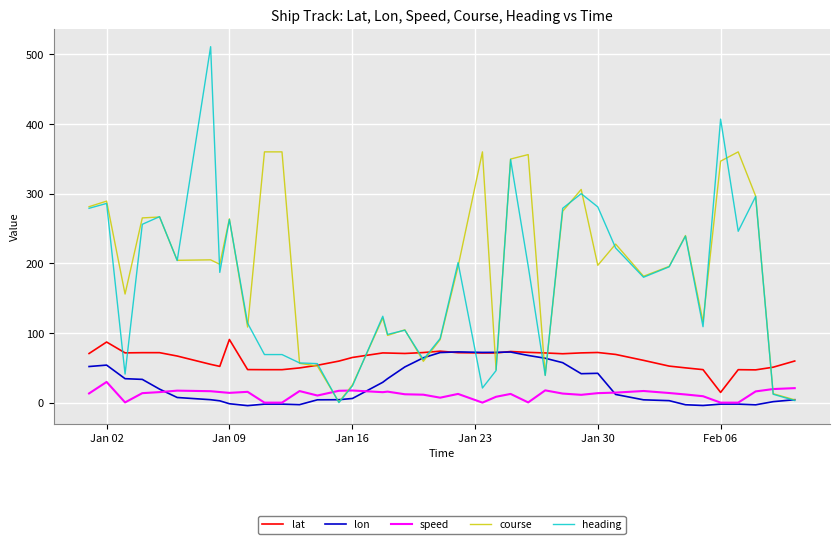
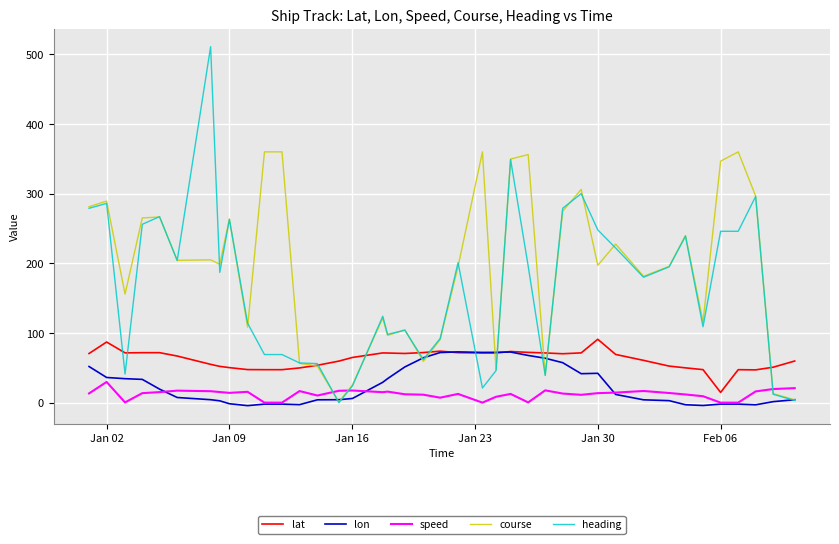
lon, Jan 02: 50 -> 40
lat, Jan 09: 90 -> 50
lat, Jan 30: 70 -> 90
heading, Jan 30: 280 -> 250
heading, Feb 06: 410 -> 250
